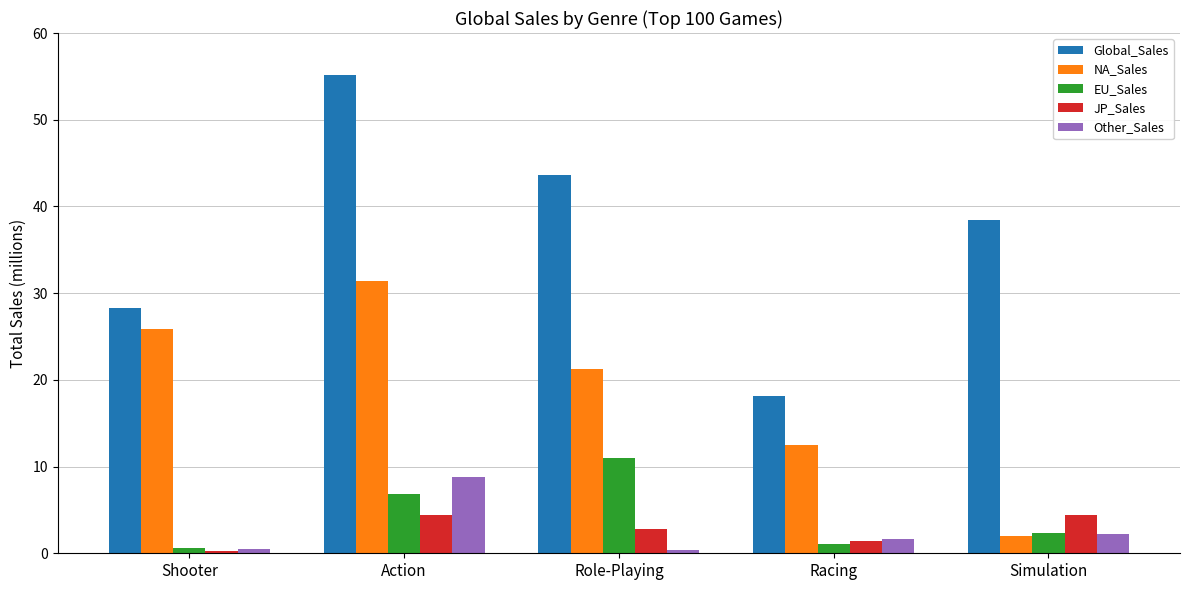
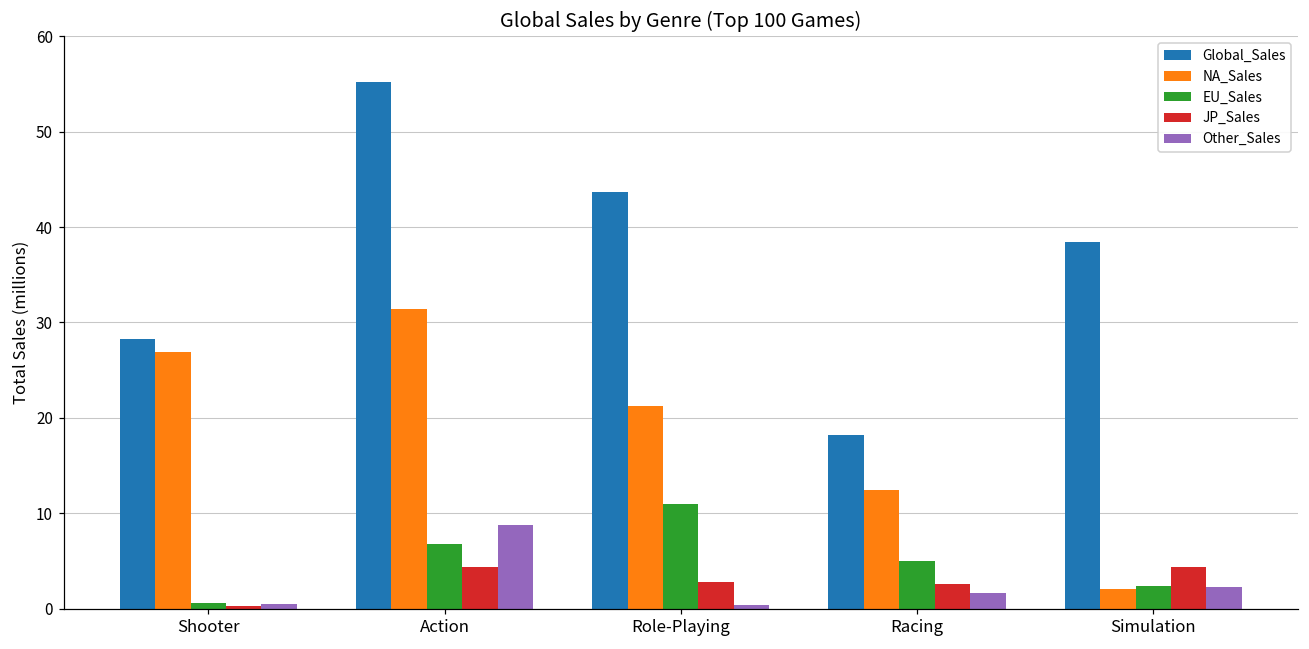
NA_Sales, Shooter: 26 -> 27
EU_Sales, Racing: 1 -> 5
JP_Sales, Racing: 1 -> 3
